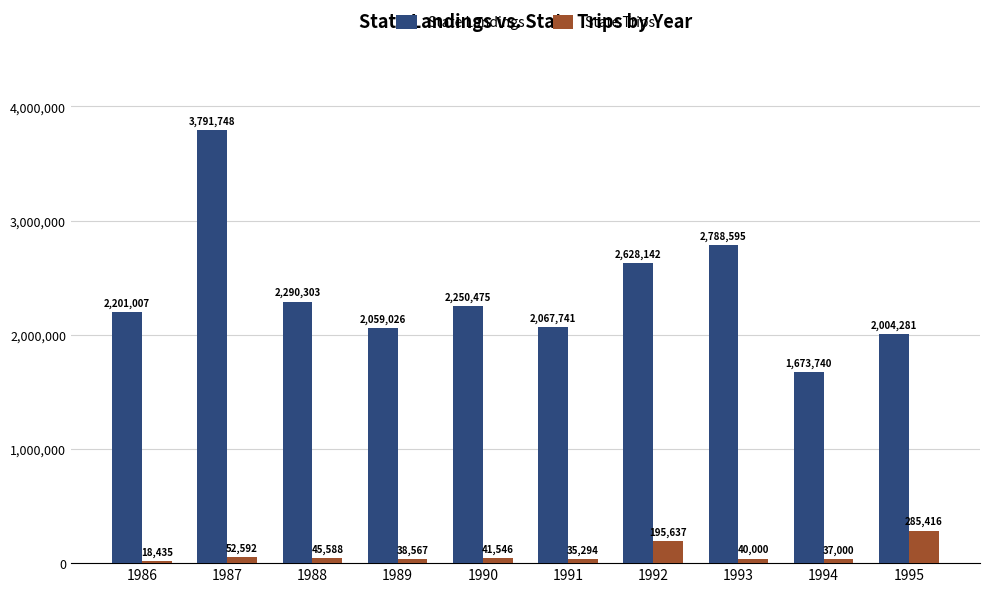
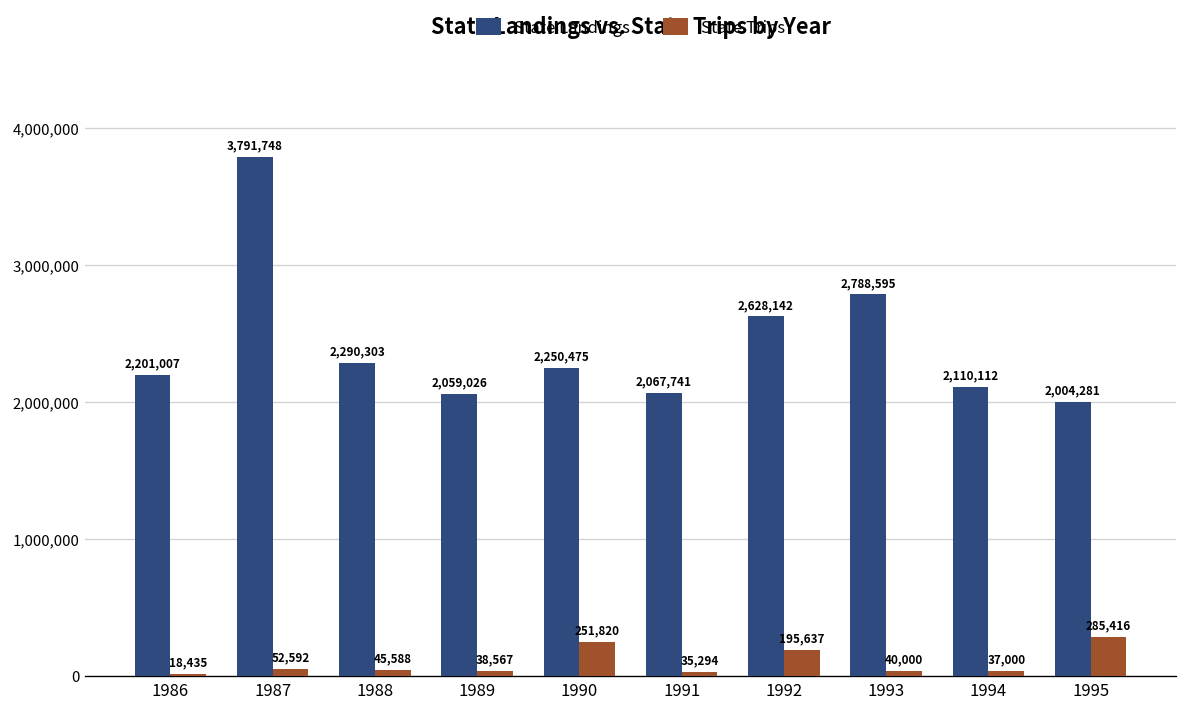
State Trips, 1990: 41,546 -> 251,820
State Landings, 1994: 1,673,740 -> 2,110,112
